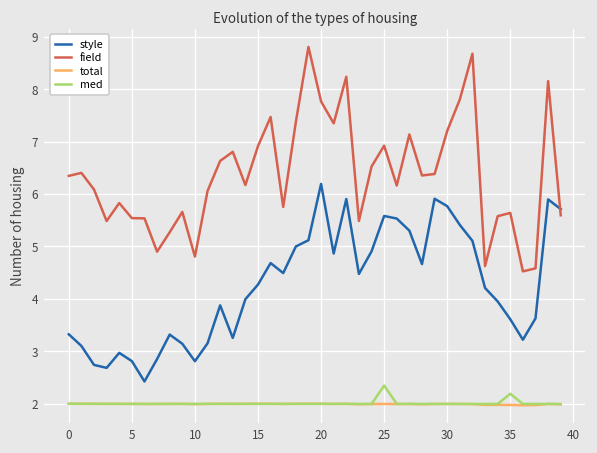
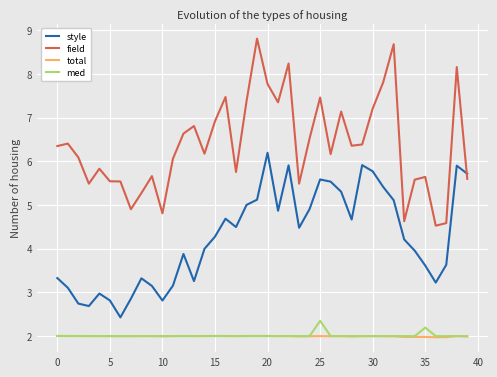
field, 25: 6.9 -> 7.5
